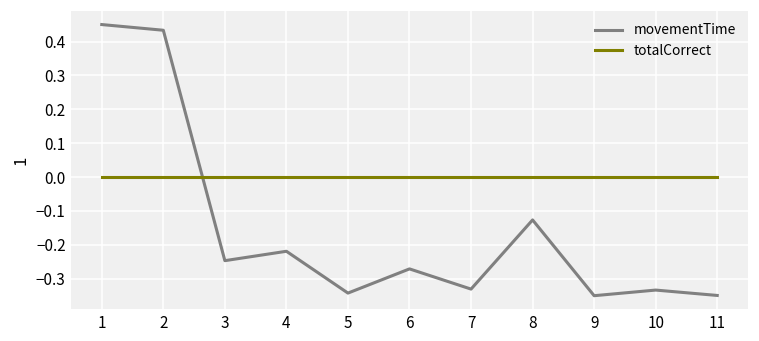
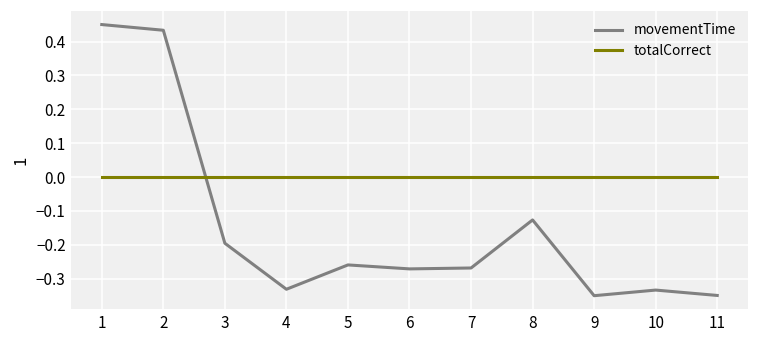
movementTime, 3: -0.25 -> -0.20
movementTime, 4: -0.22 -> -0.33
movementTime, 5: -0.34 -> -0.26
movementTime, 7: -0.33 -> -0.27
